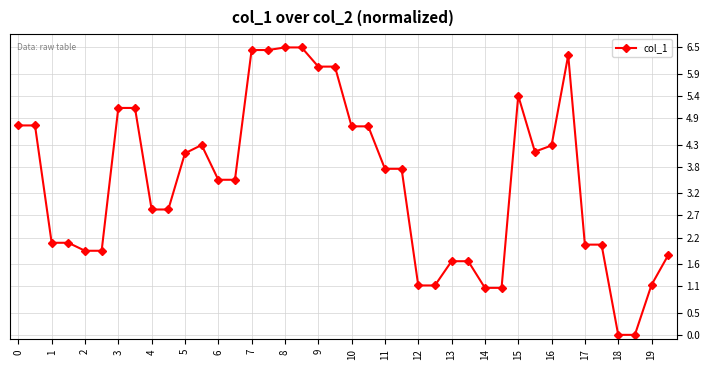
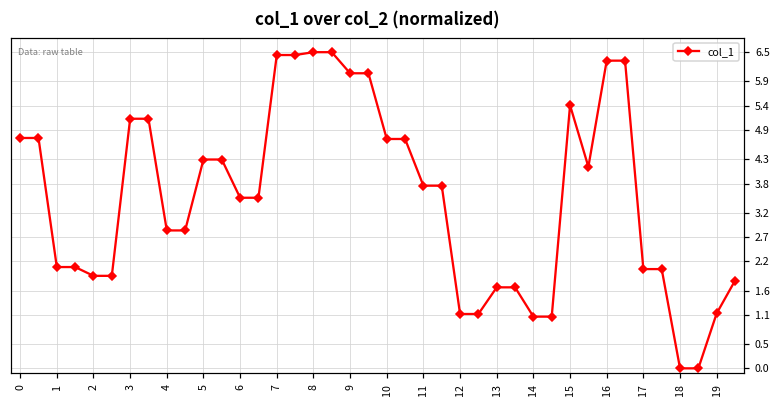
5: 4.1 -> 4.3
16: 4.3 -> 6.3
